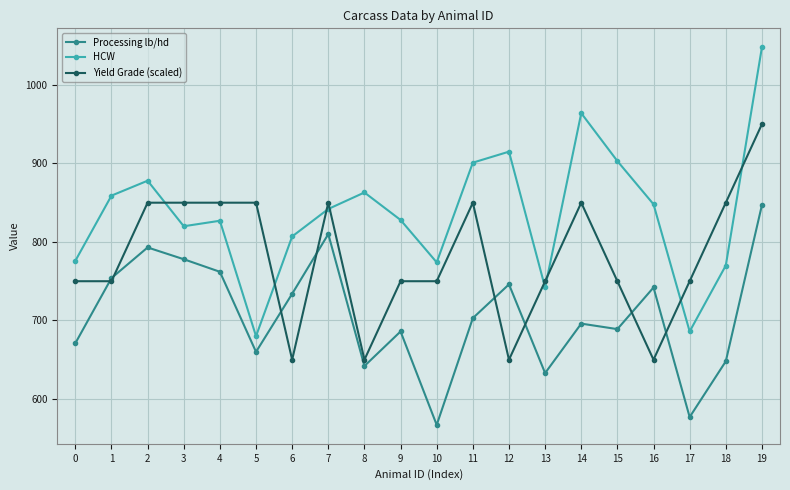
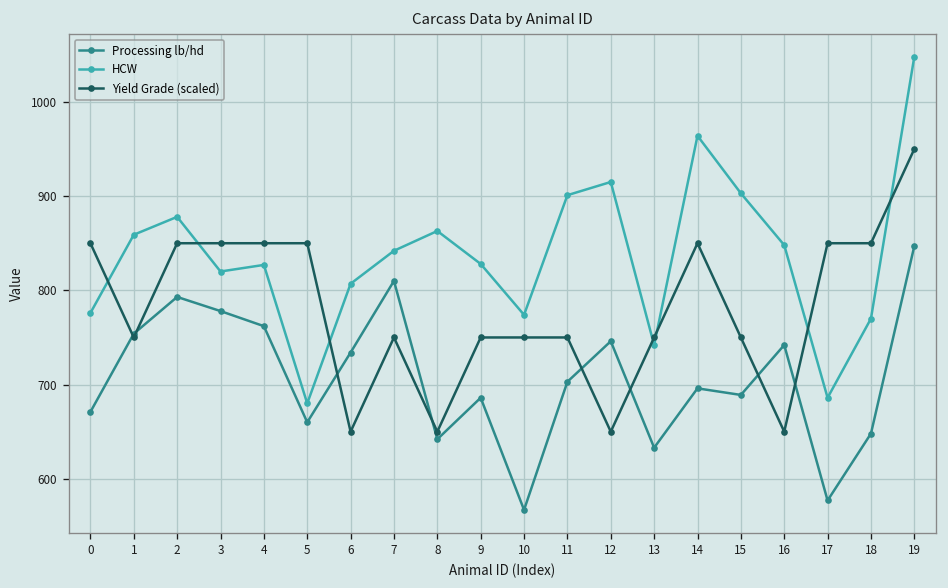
Yield Grade (scaled), 0: 750 -> 850
Yield Grade (scaled), 7: 850 -> 750
Yield Grade (scaled), 11: 850 -> 750
Yield Grade (scaled), 17: 750 -> 850
